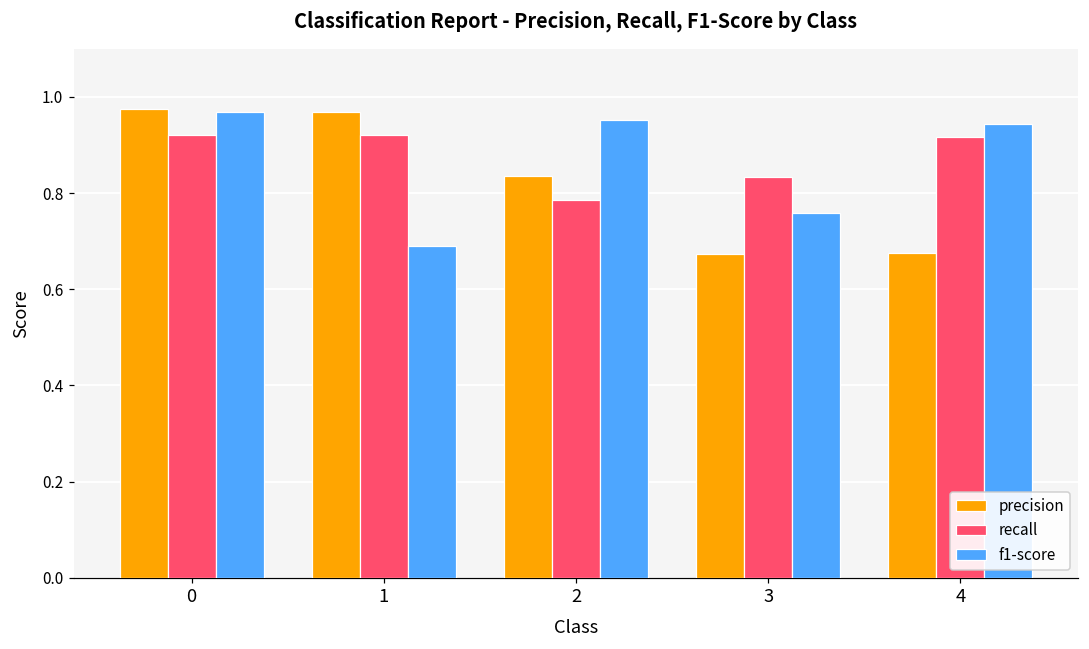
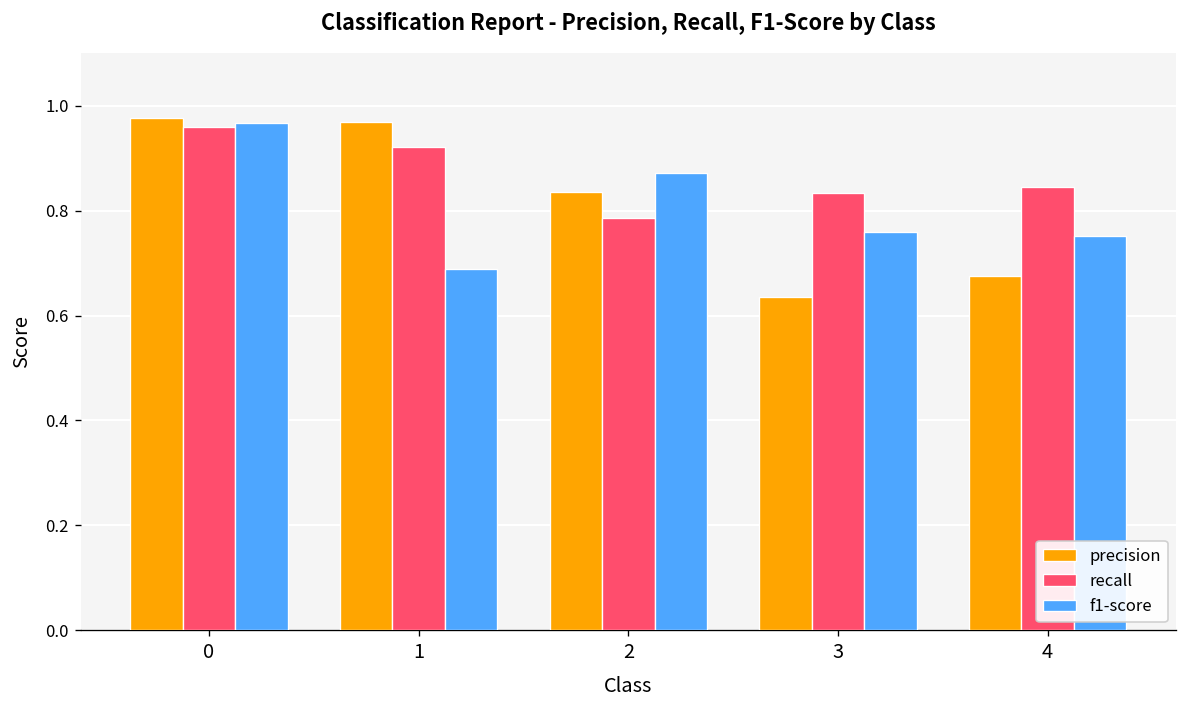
recall, 0: 0.92 -> 0.96
f1-score, 2: 0.95 -> 0.87
precision, 3: 0.67 -> 0.64
recall, 4: 0.92 -> 0.85
f1-score, 4: 0.94 -> 0.75
